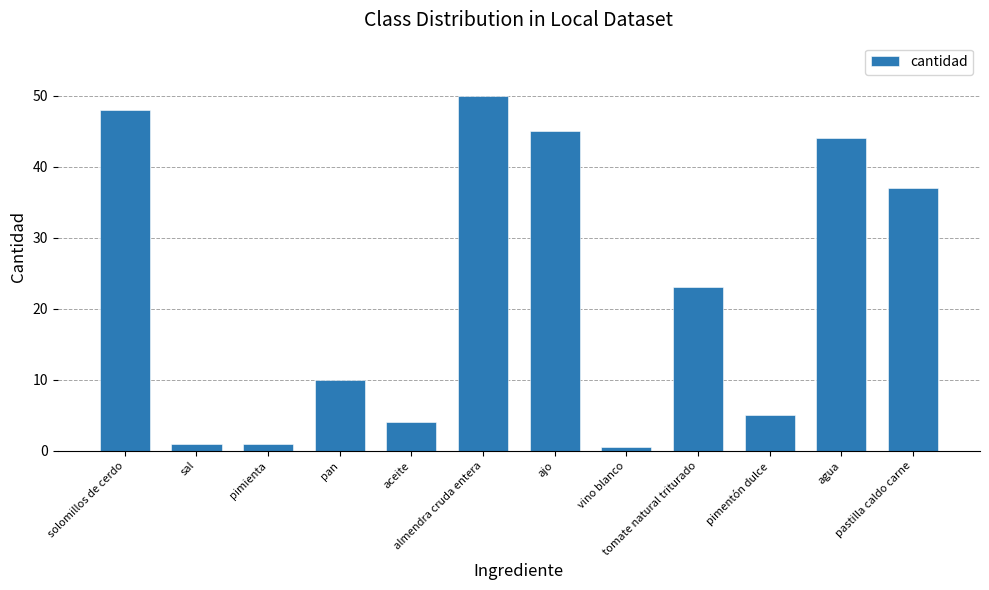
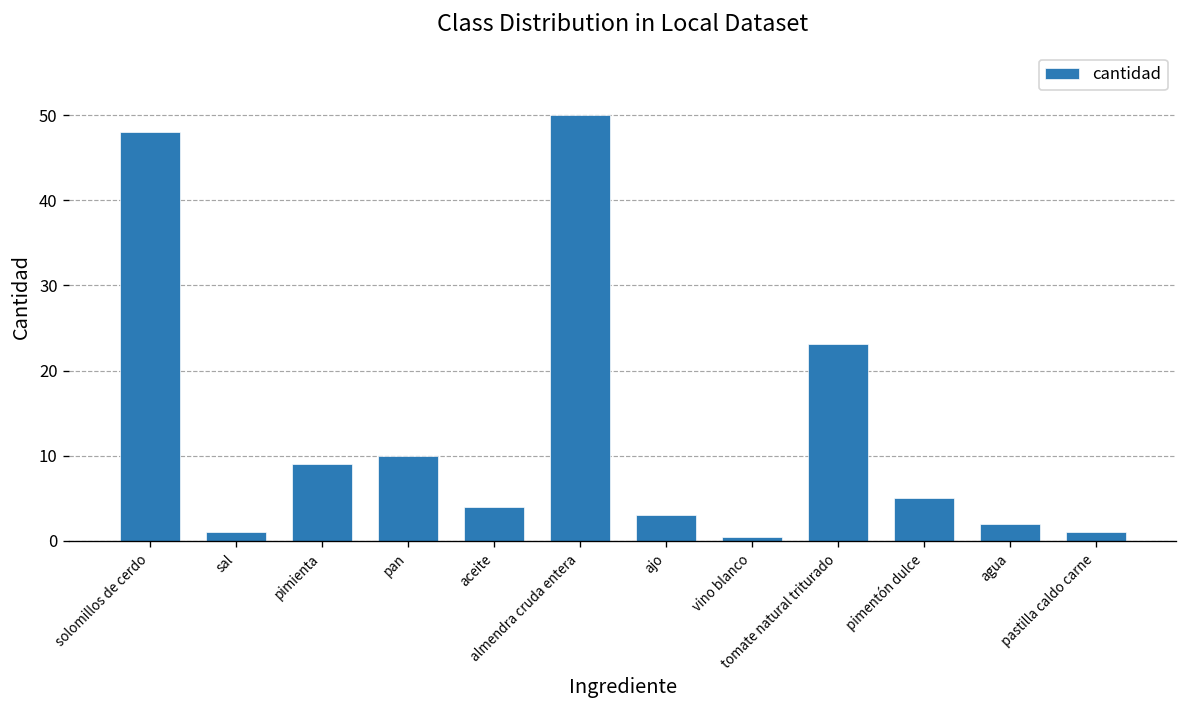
pimienta: 1 -> 9
ajo: 45 -> 3
agua: 44 -> 2
pastilla caldo carne: 37 -> 1
